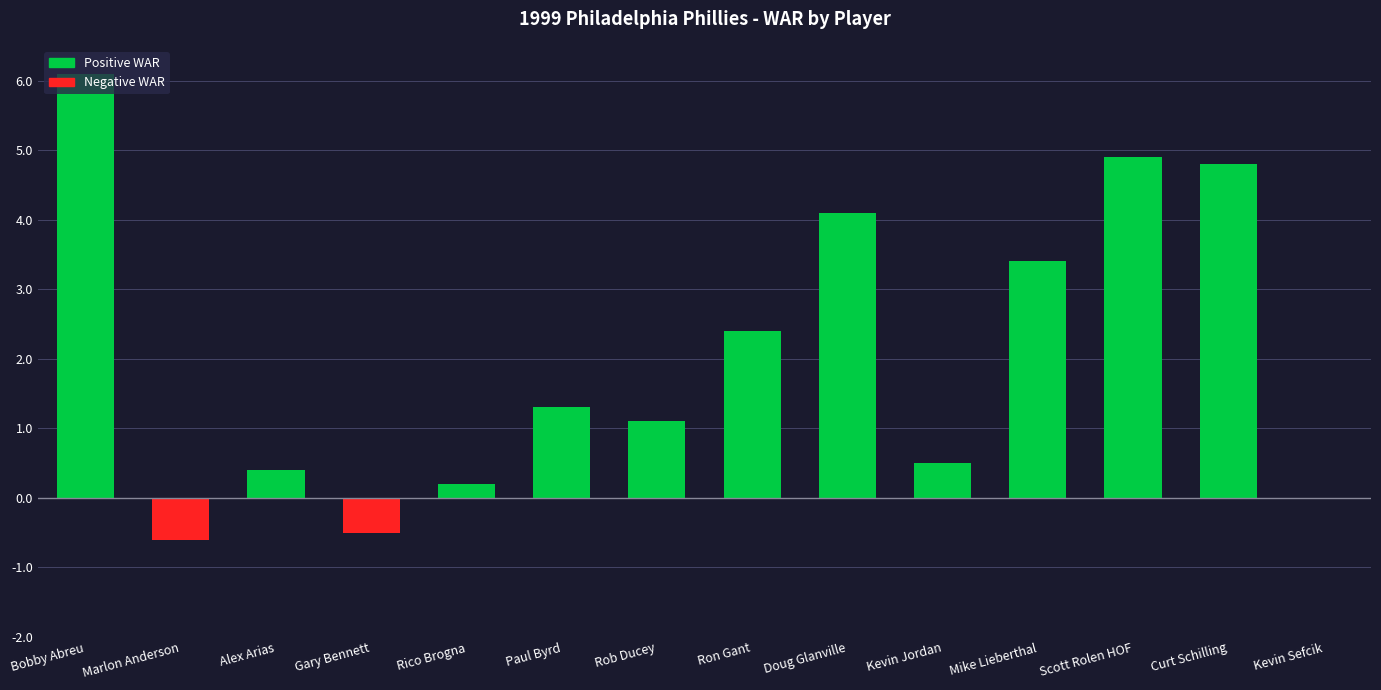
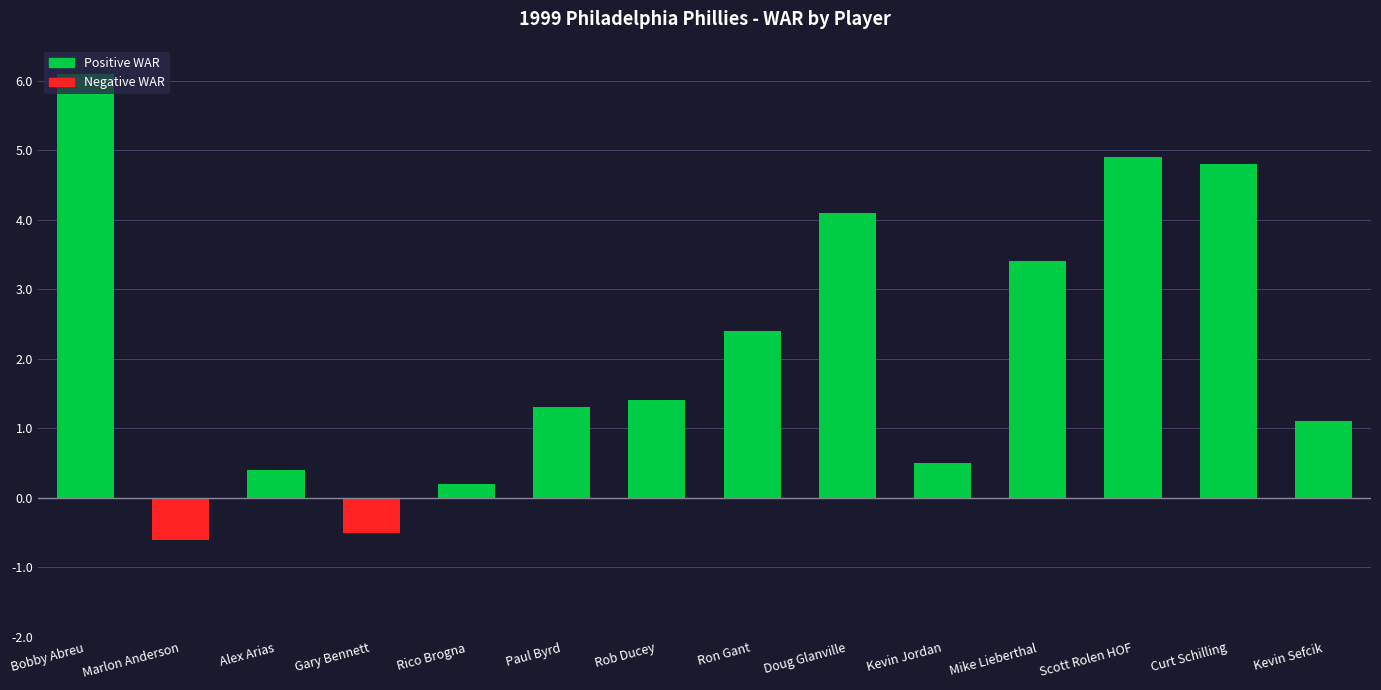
Rob Ducey: 1.1 -> 1.4
Kevin Sefcik: 0.0 -> 1.1
